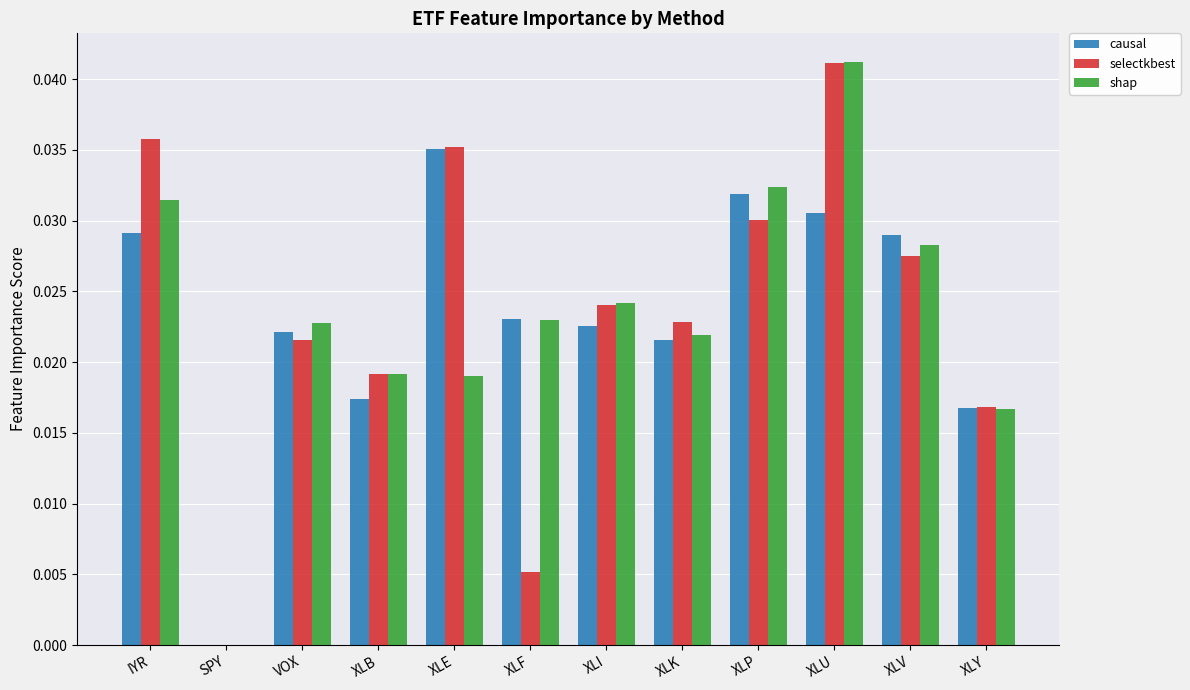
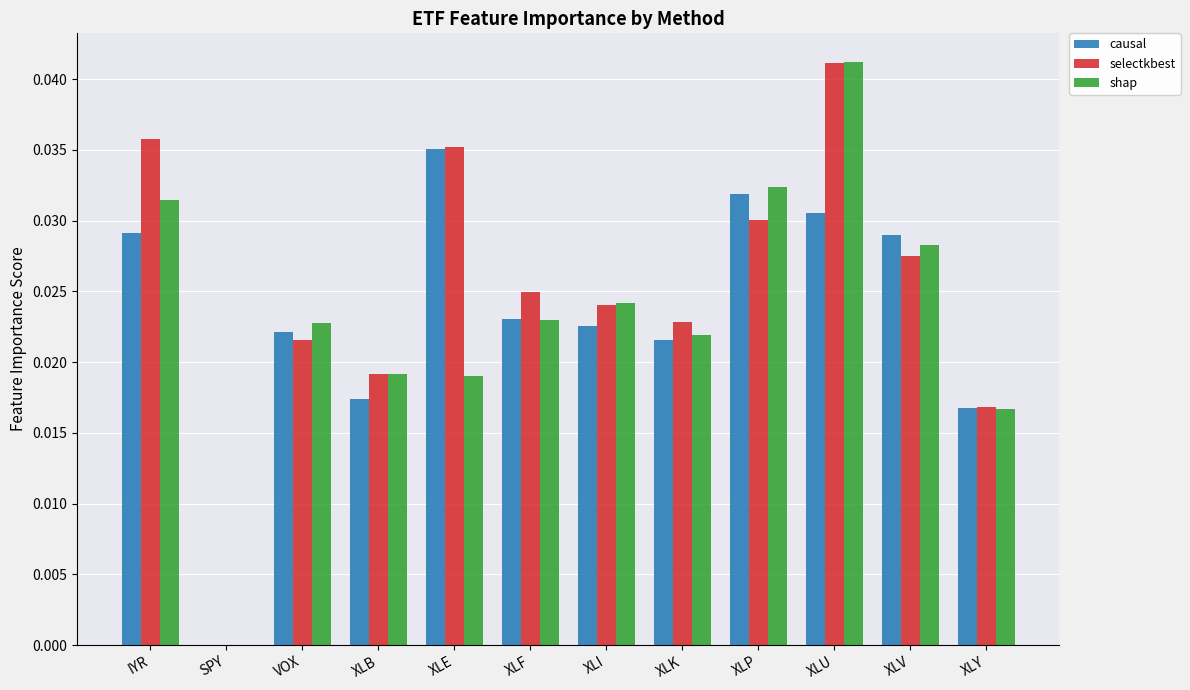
selectkbest, XLF: 0.0051 -> 0.0249
